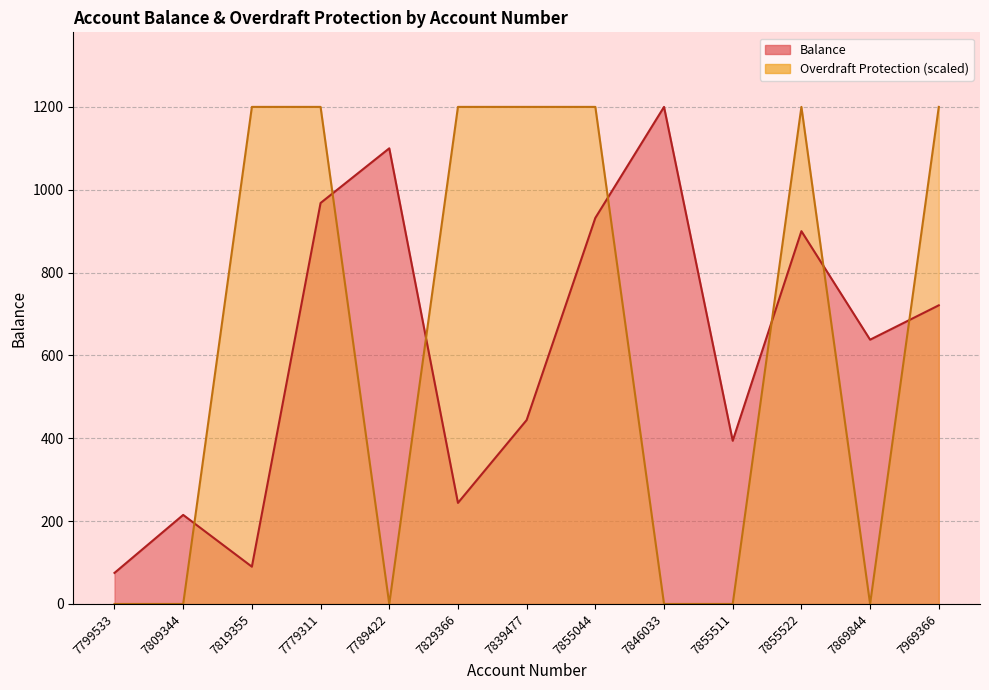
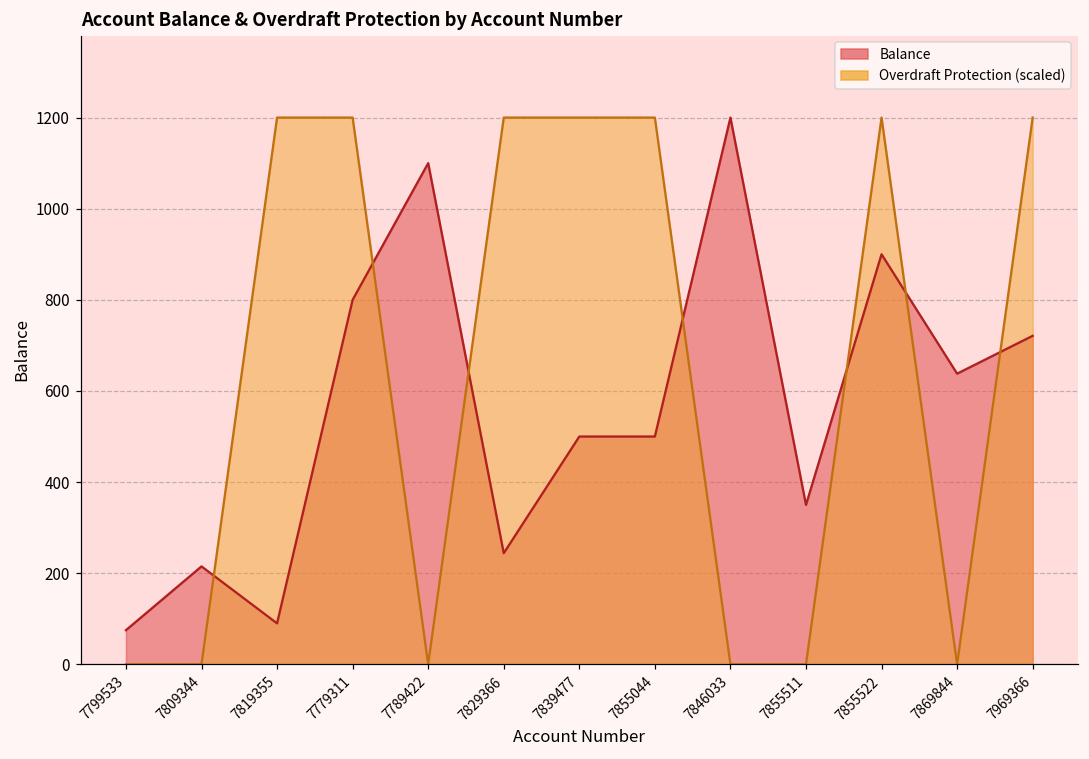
Balance, 7779311: 970 -> 800
Balance, 7839477: 440 -> 500
Balance, 7855044: 930 -> 500
Balance, 7855511: 390 -> 350
